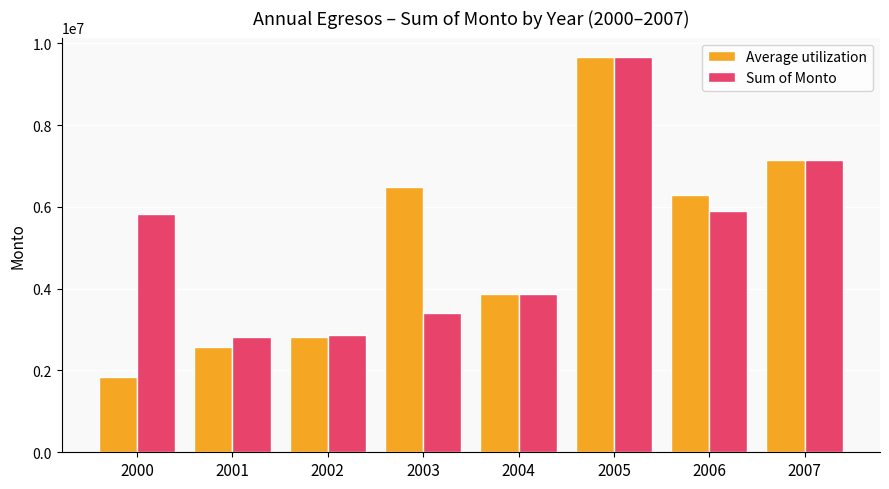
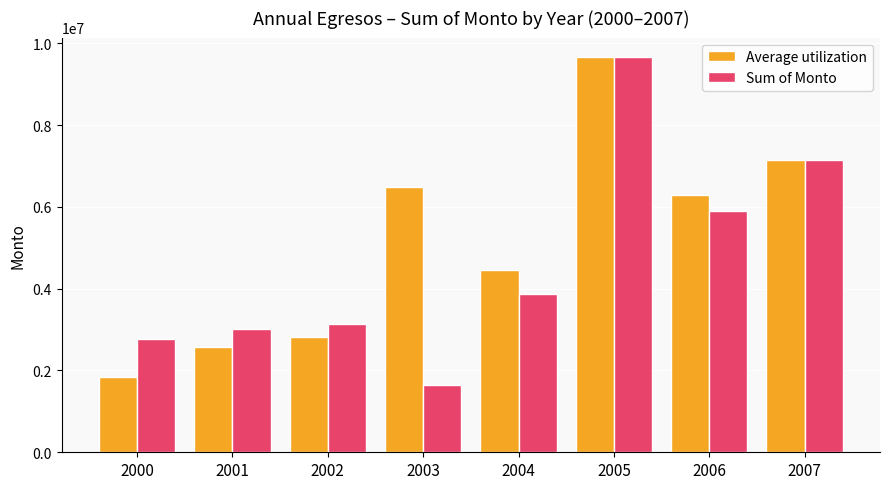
Sum of Monto, 2000: 5800000 -> 2800000
Sum of Monto, 2001: 2800000 -> 3000000
Sum of Monto, 2002: 2900000 -> 3100000
Sum of Monto, 2003: 3400000 -> 1600000
Average utilization, 2004: 3900000 -> 4500000
